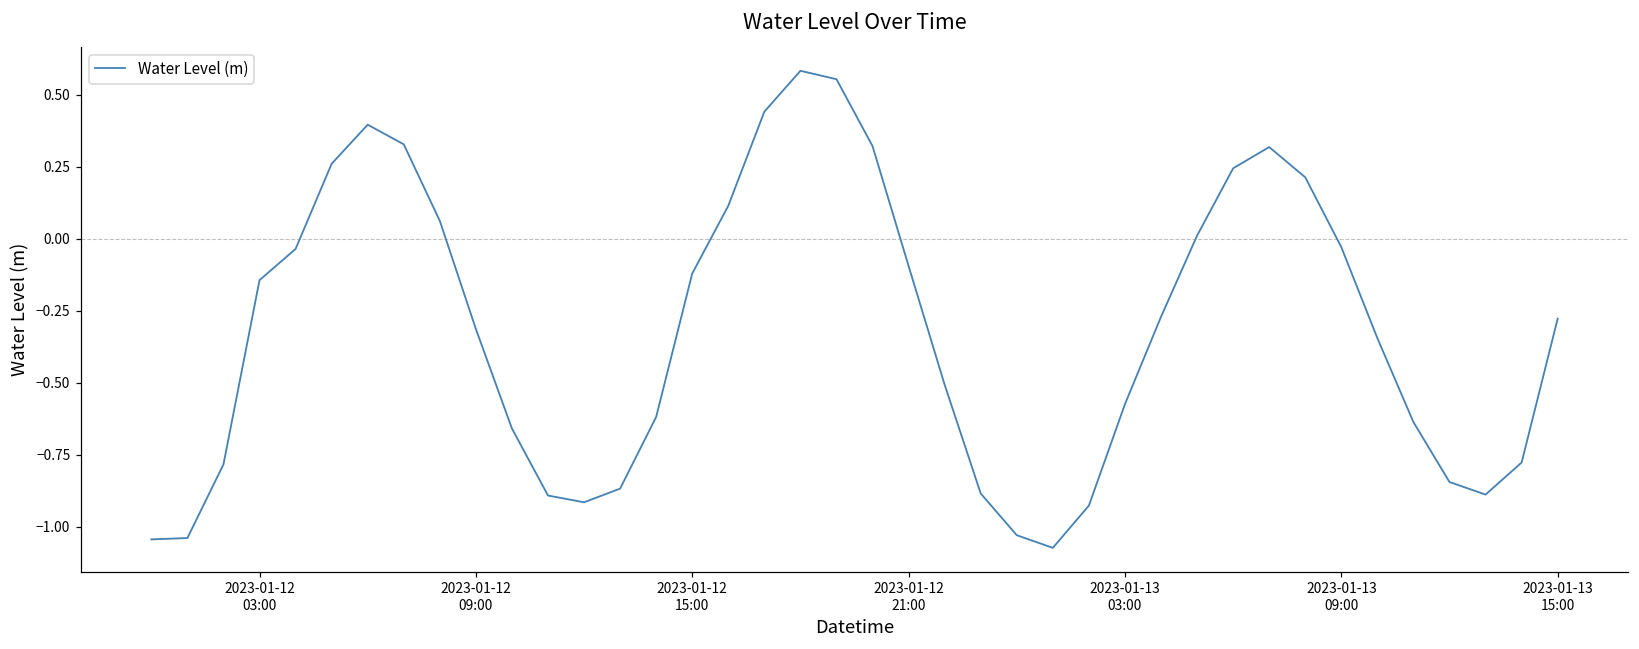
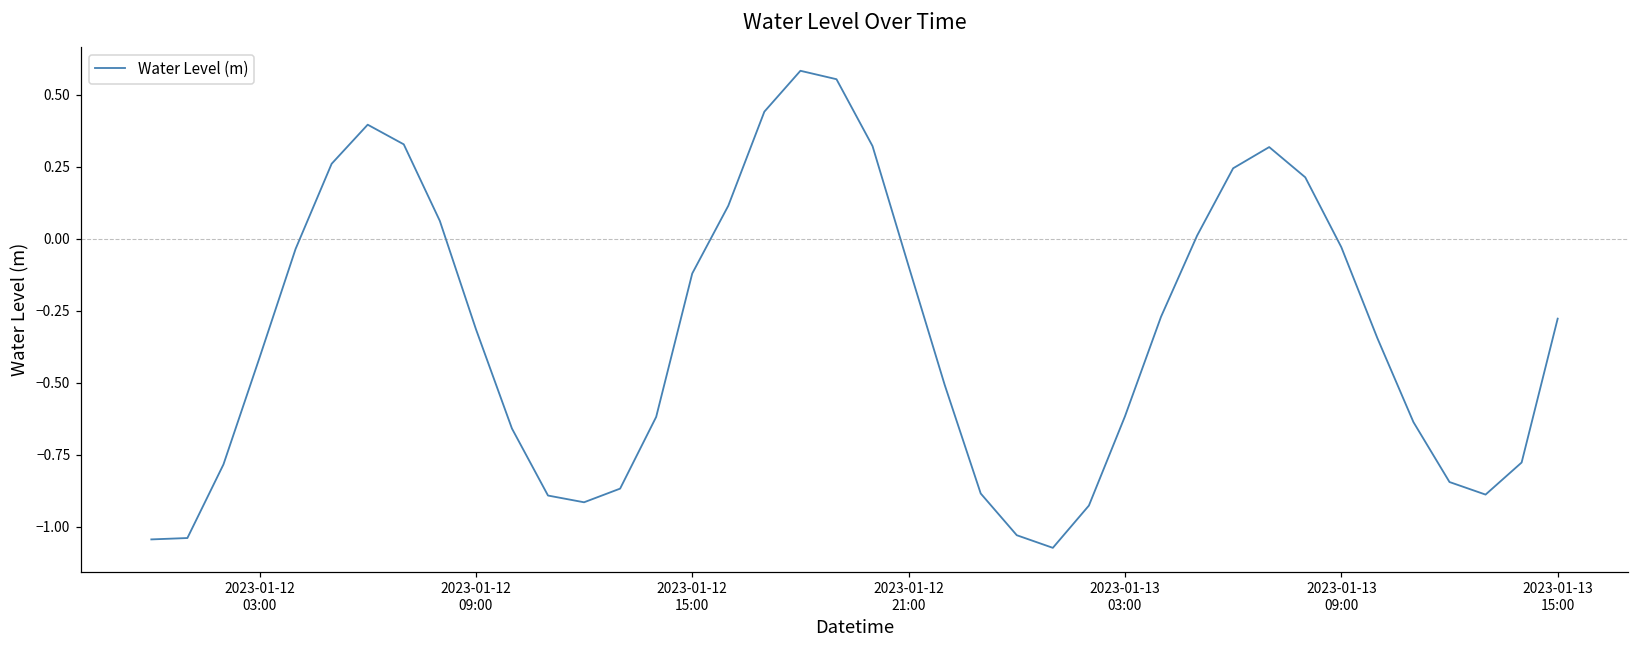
2023-01-12 03:00: -0.14 -> -0.41
2023-01-13 03:00: -0.57 -> -0.62
